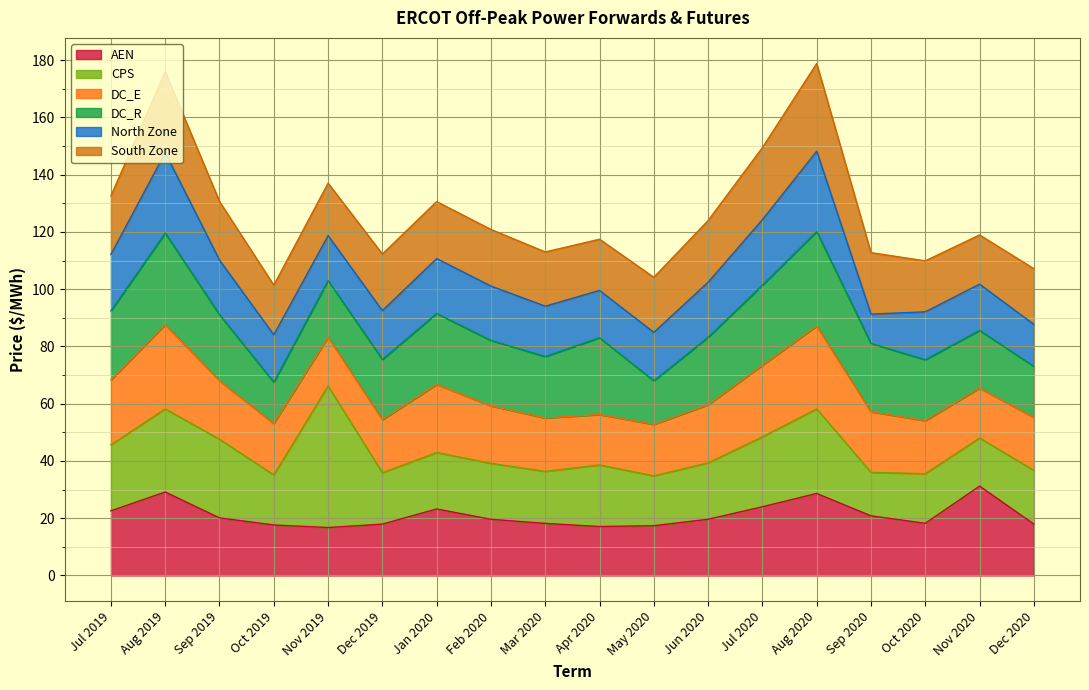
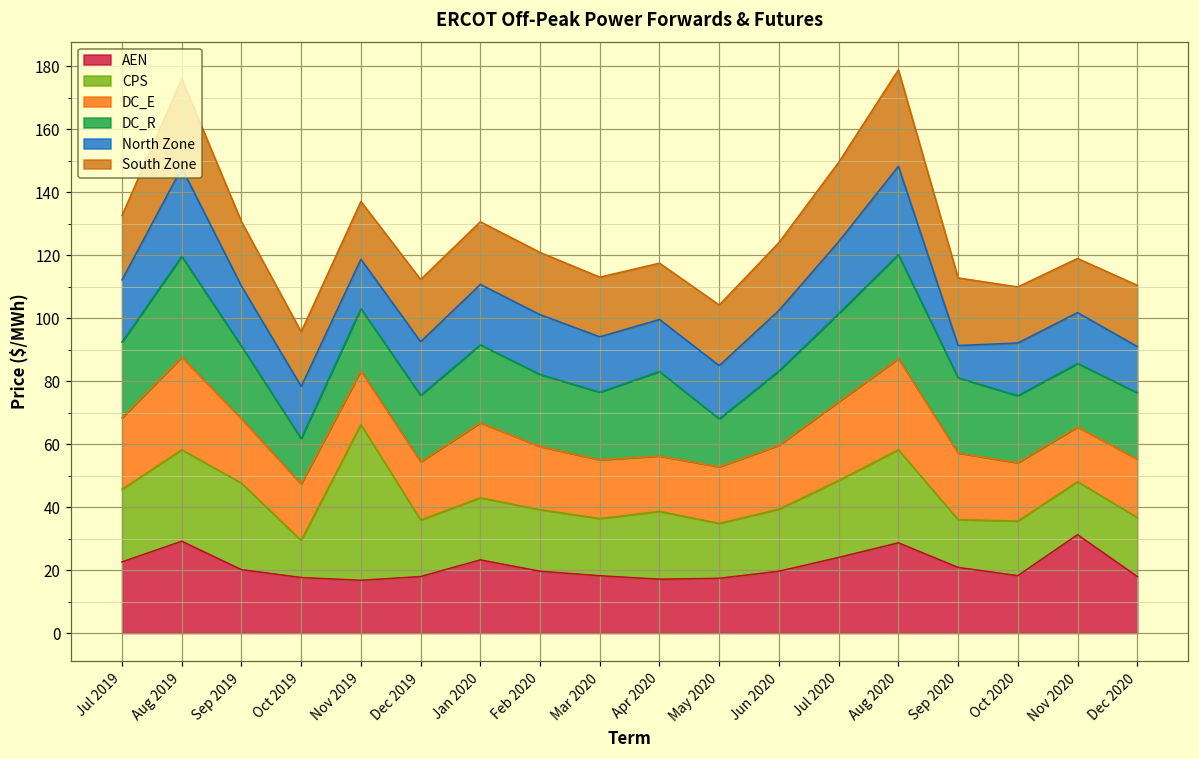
CPS, Oct 2019: 18 -> 12
DC_R, Dec 2020: 18 -> 21
